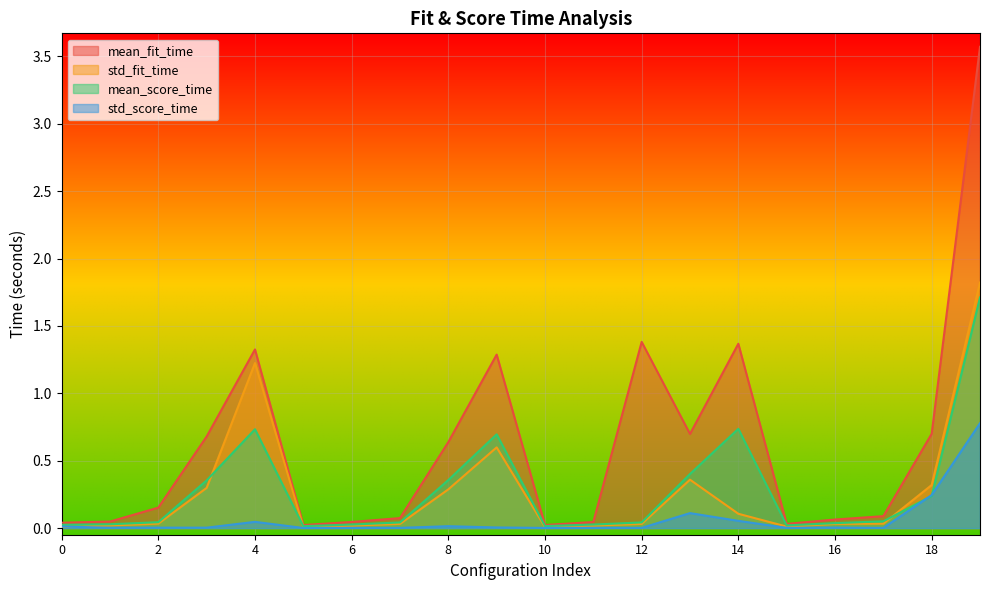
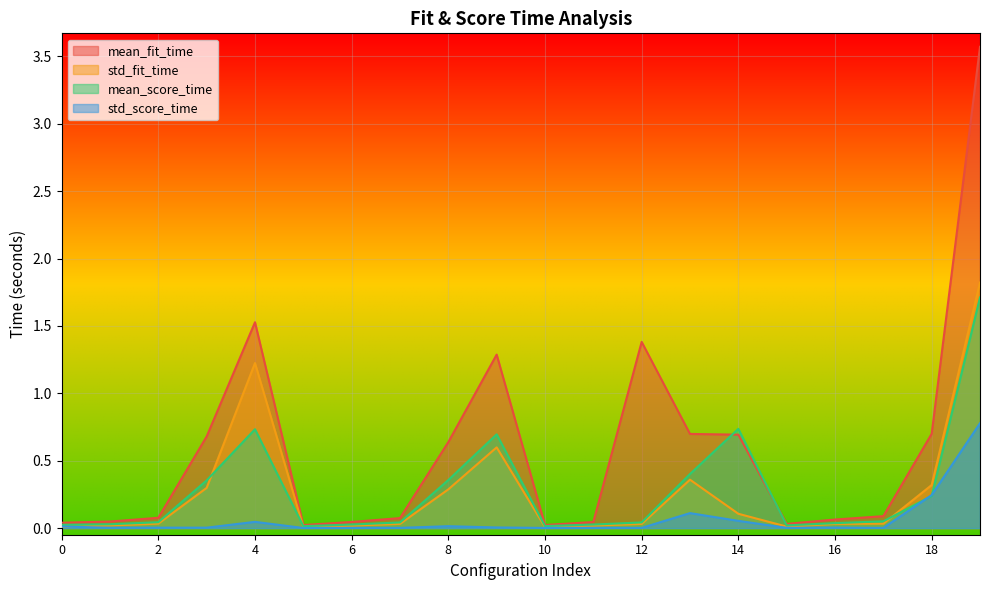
mean_fit_time, 2: 0.15 -> 0.08
mean_fit_time, 4: 1.33 -> 1.53
mean_fit_time, 14: 1.37 -> 0.69
